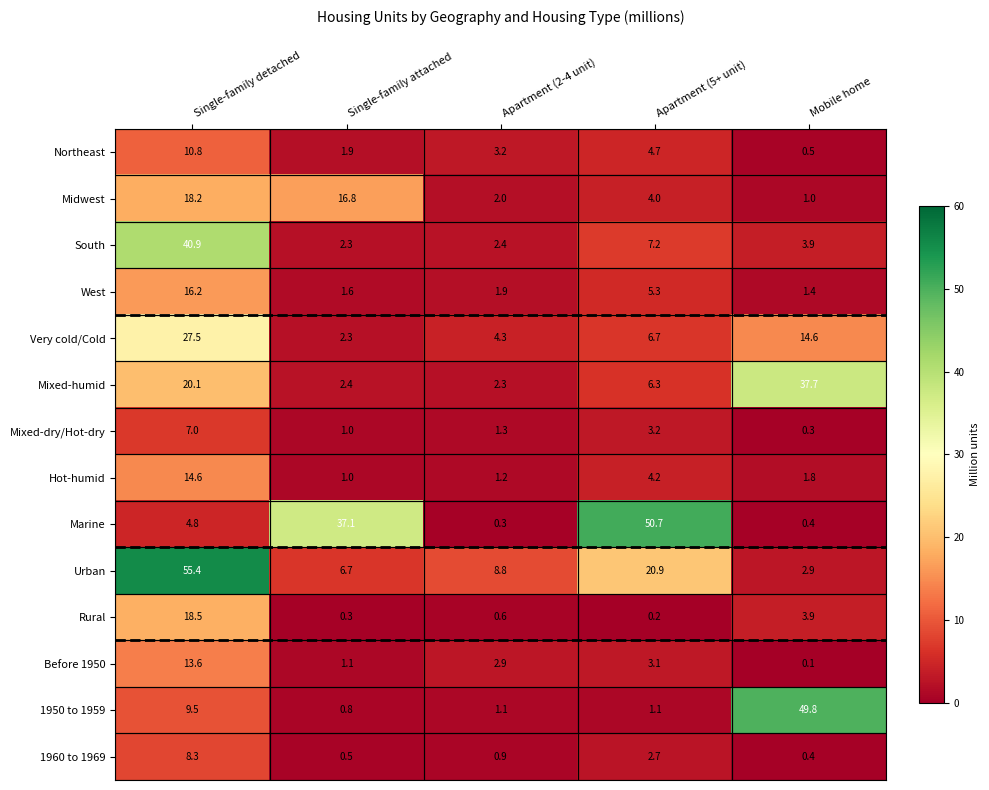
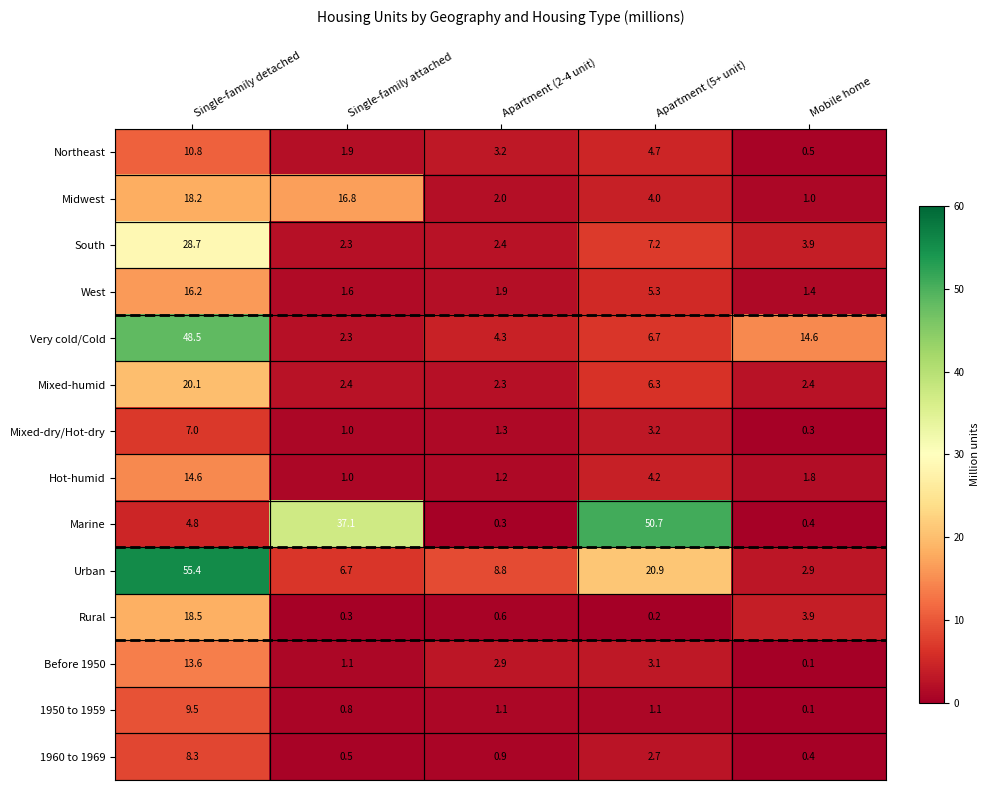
South, Single-family detached: 40.9 -> 28.7
Very cold/Cold, Single-family detached: 27.5 -> 48.5
Mixed-humid, Mobile home: 37.7 -> 2.4
1950 to 1959, Mobile home: 49.8 -> 0.1
